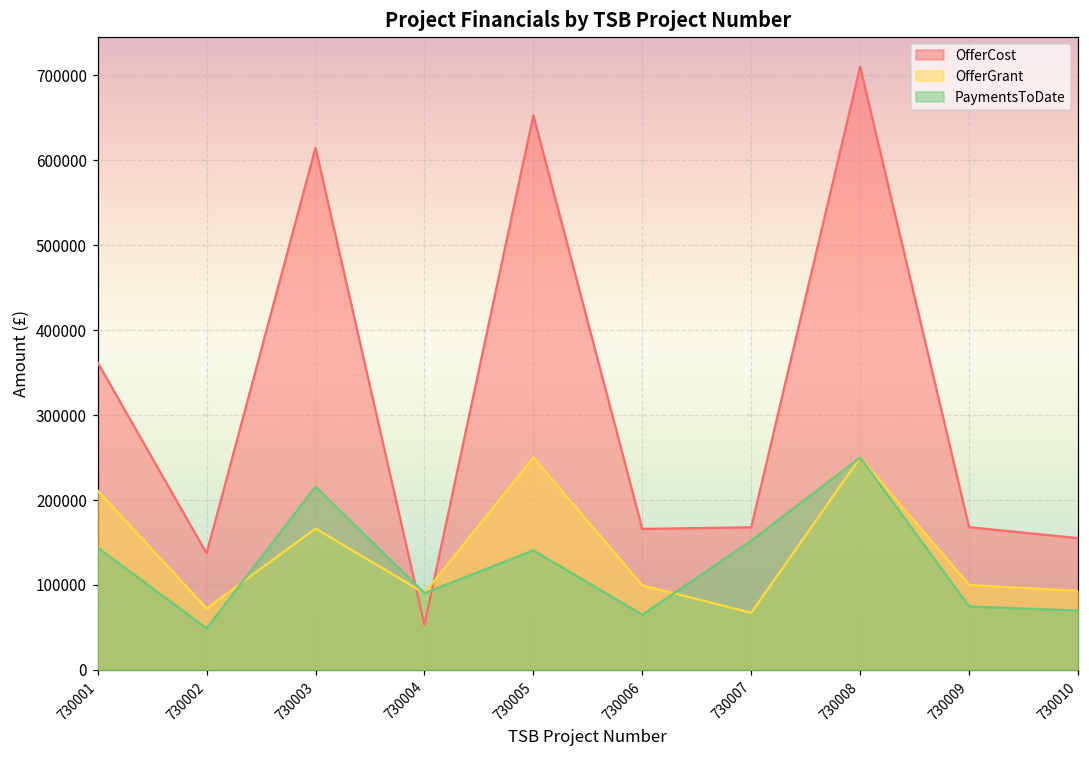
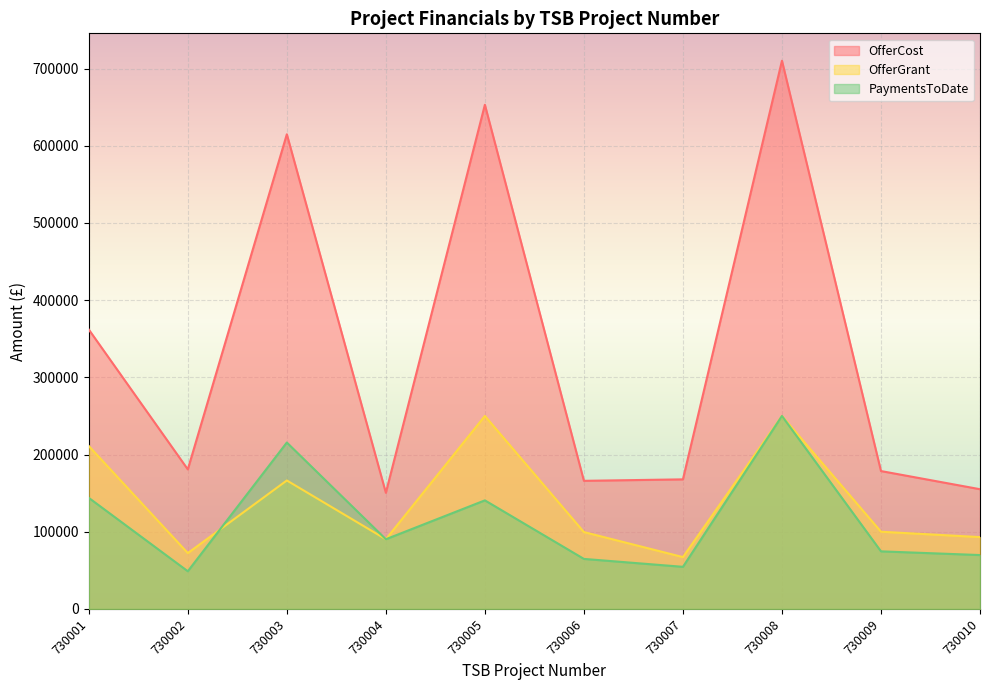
OfferCost, 730002: 140000 -> 180000
OfferCost, 730004: 50000 -> 150000
PaymentsToDate, 730007: 150000 -> 50000
OfferCost, 730009: 170000 -> 180000
